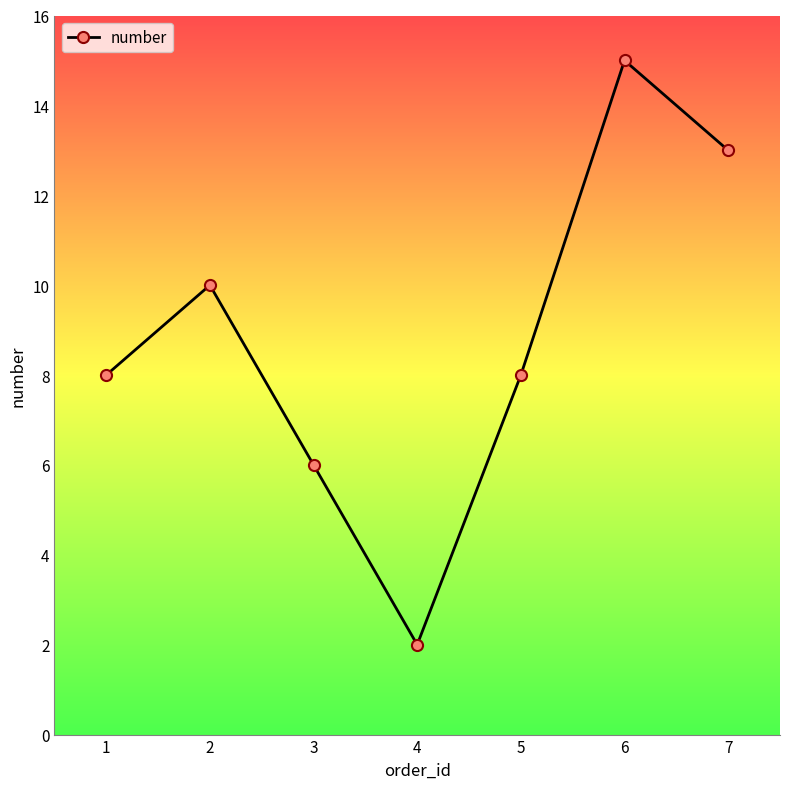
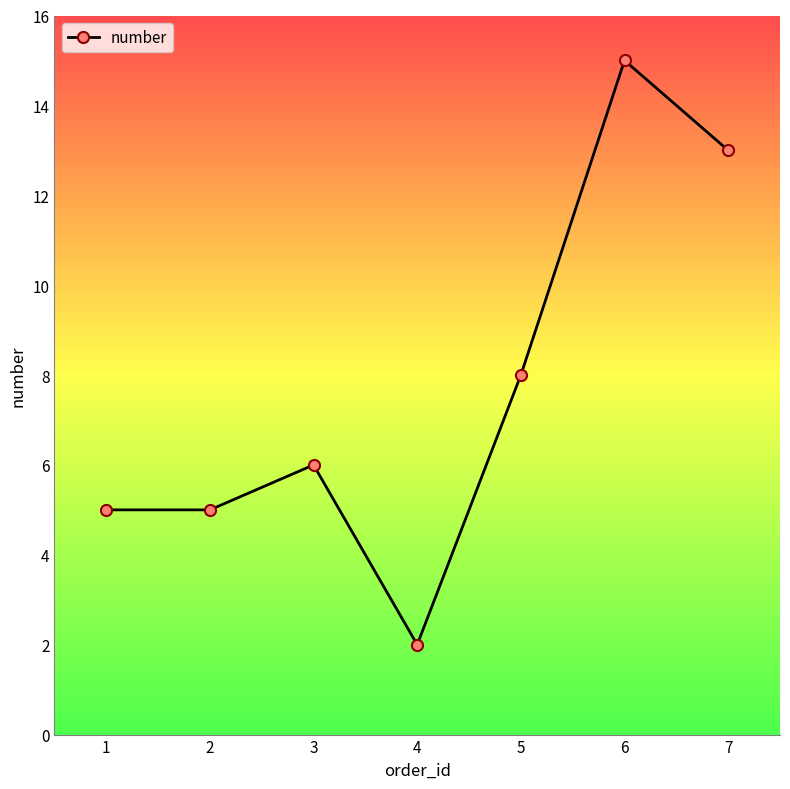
1: 8 -> 5
2: 10 -> 5
